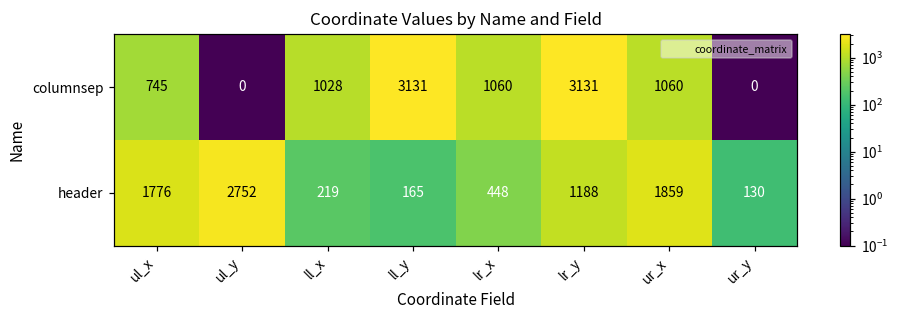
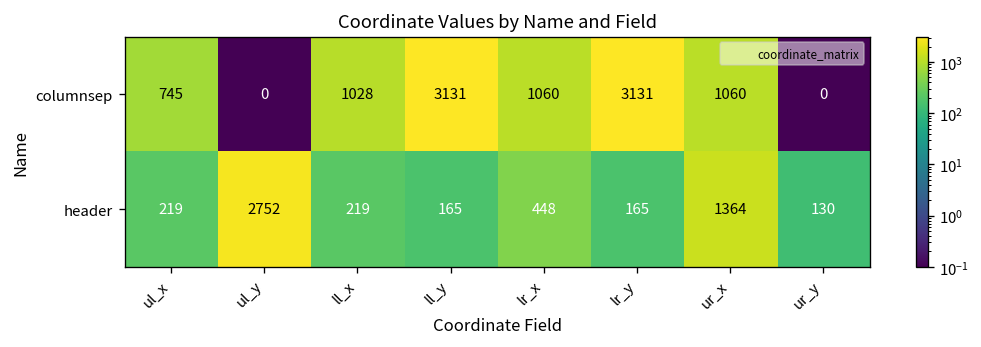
header, ul_x: 1776 -> 219
header, lr_y: 1188 -> 165
header, ur_x: 1859 -> 1364
